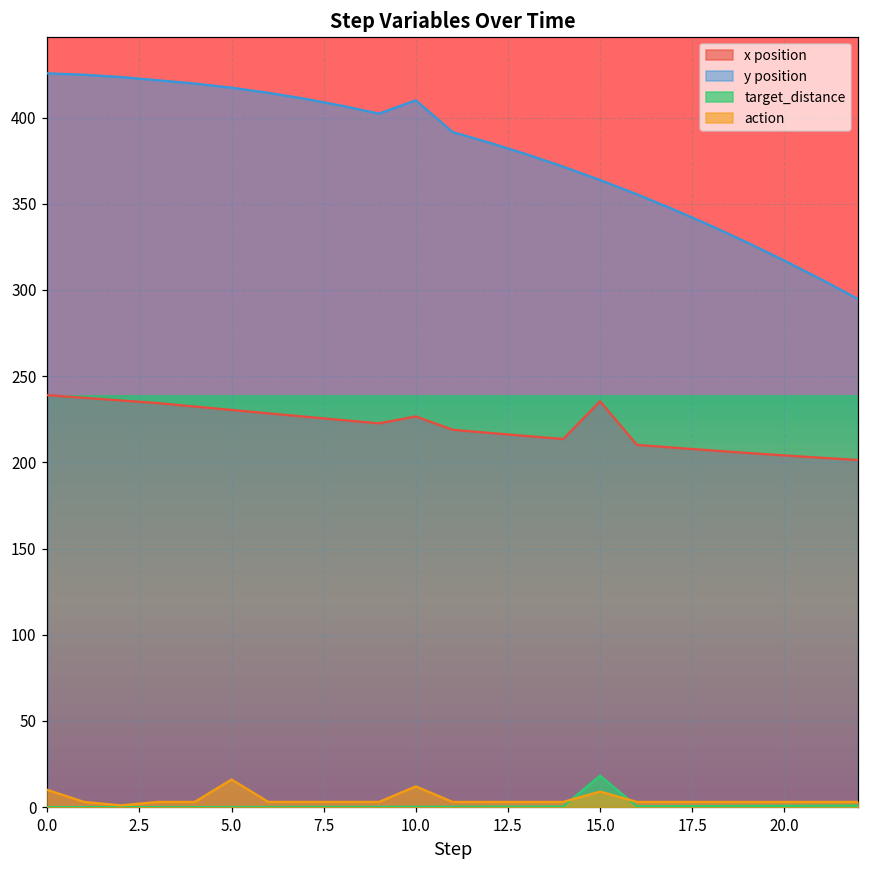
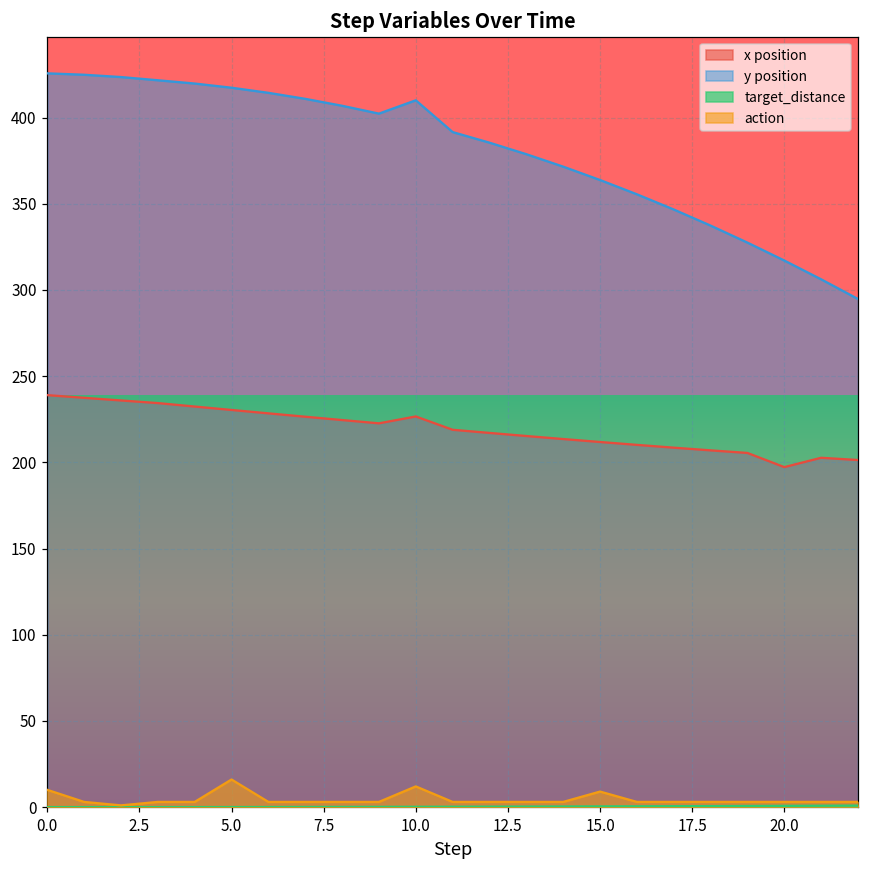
x position, 15.0: 235 -> 212
target_distance, 15.0: 18 -> 0
x position, 20.0: 204 -> 197
